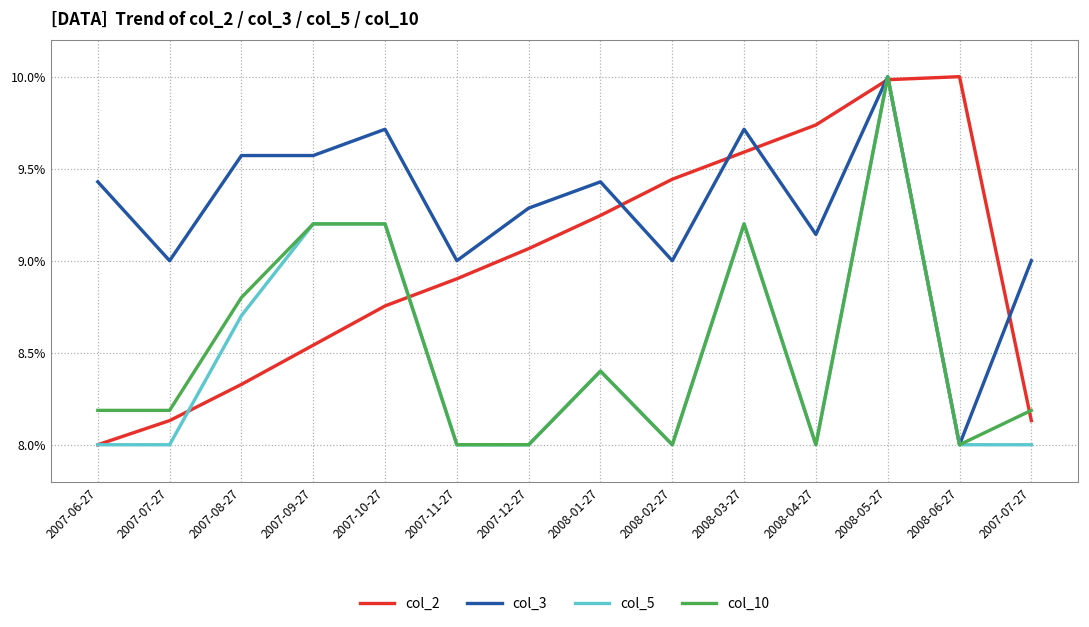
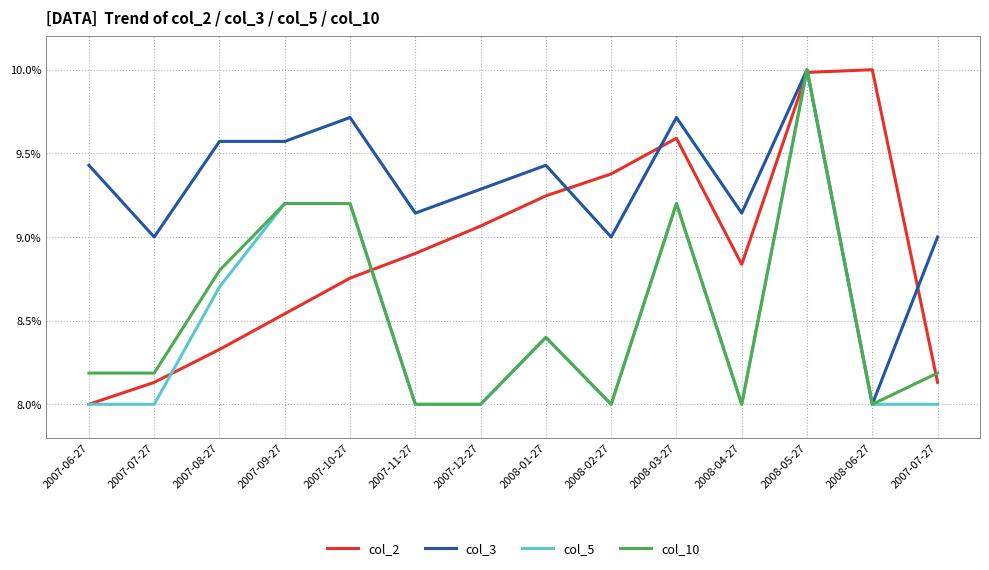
col_3, 2007-11-27: 9.00% -> 9.14%
col_2, 2008-02-27: 9.44% -> 9.38%
col_2, 2008-04-27: 9.74% -> 8.84%
